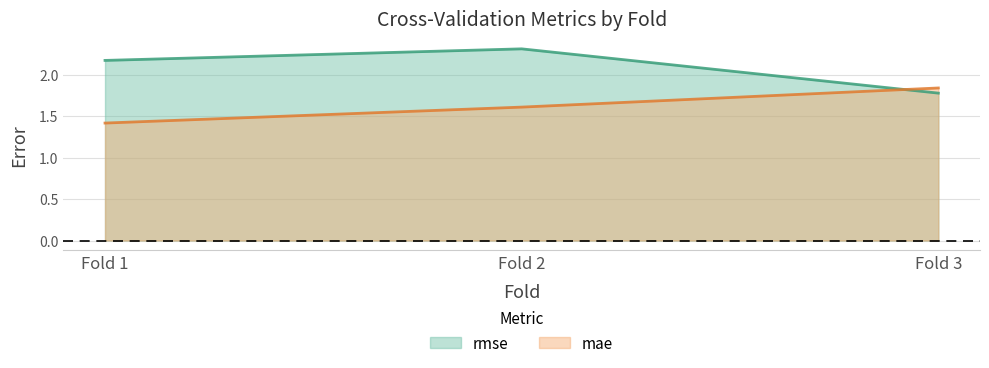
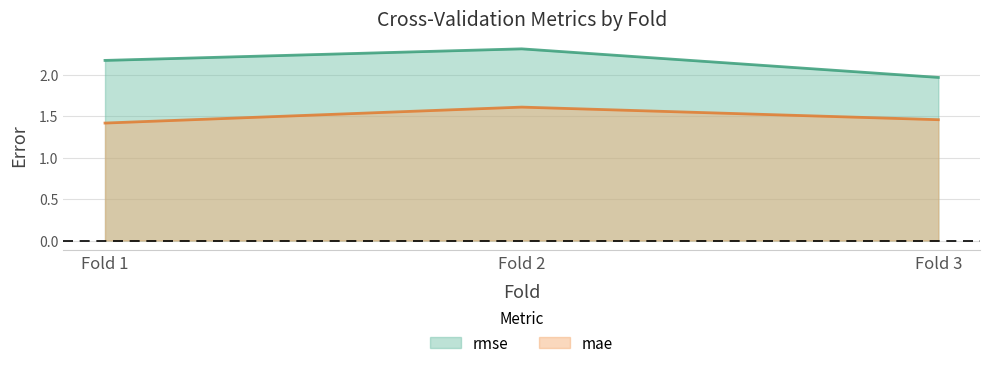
rmse, Fold 3: 1.8 -> 2.0
mae, Fold 3: 1.8 -> 1.5
